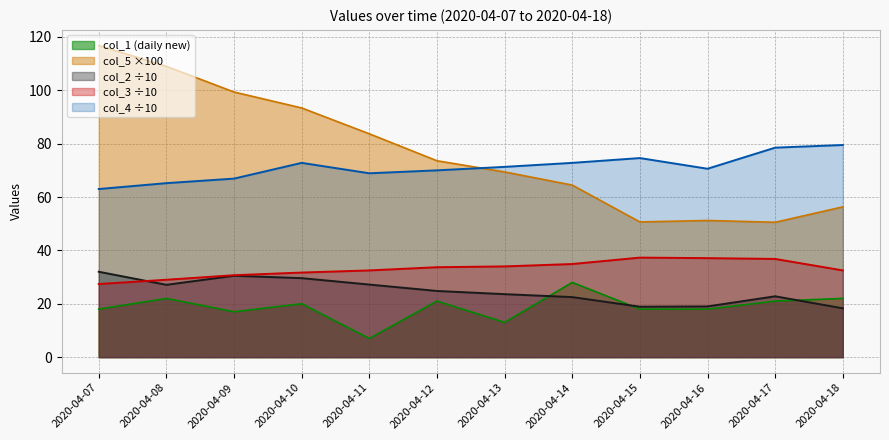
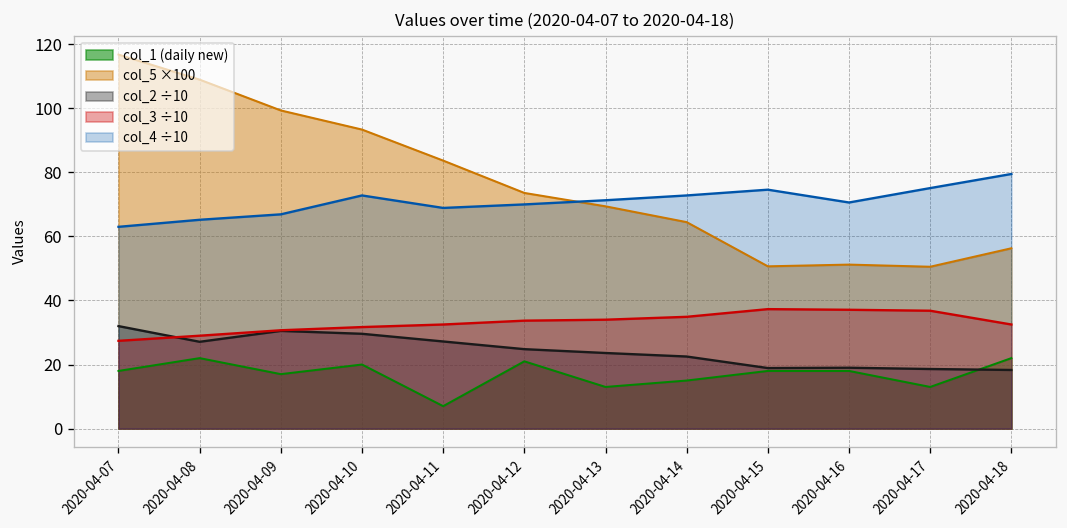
col_1 (daily new), 2020-04-14: 28 -> 15
col_1 (daily new), 2020-04-17: 21 -> 13
col_2 ÷10, 2020-04-17: 23 -> 19
col_4 ÷10, 2020-04-17: 79 -> 75
